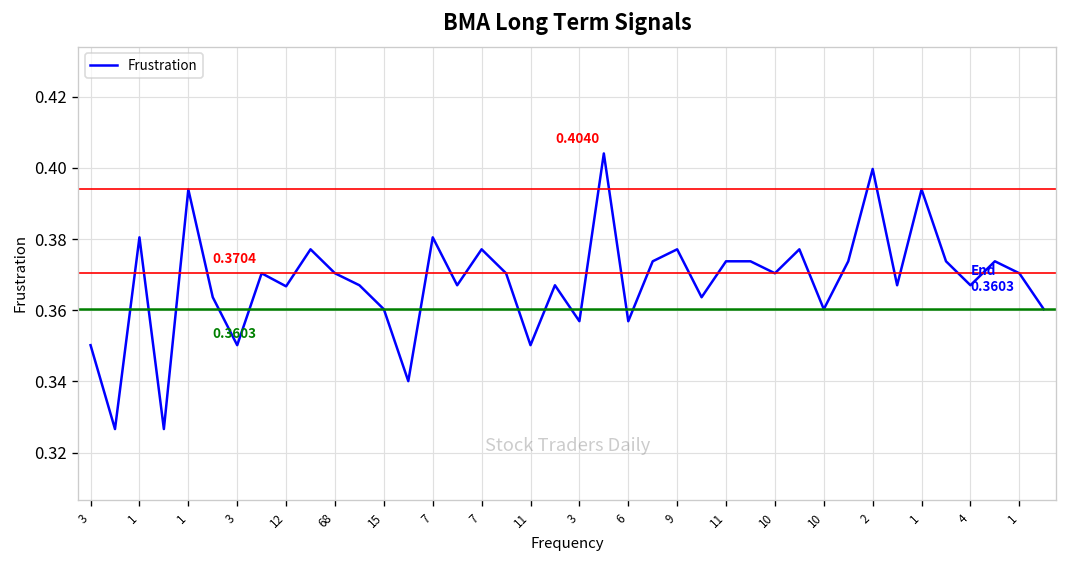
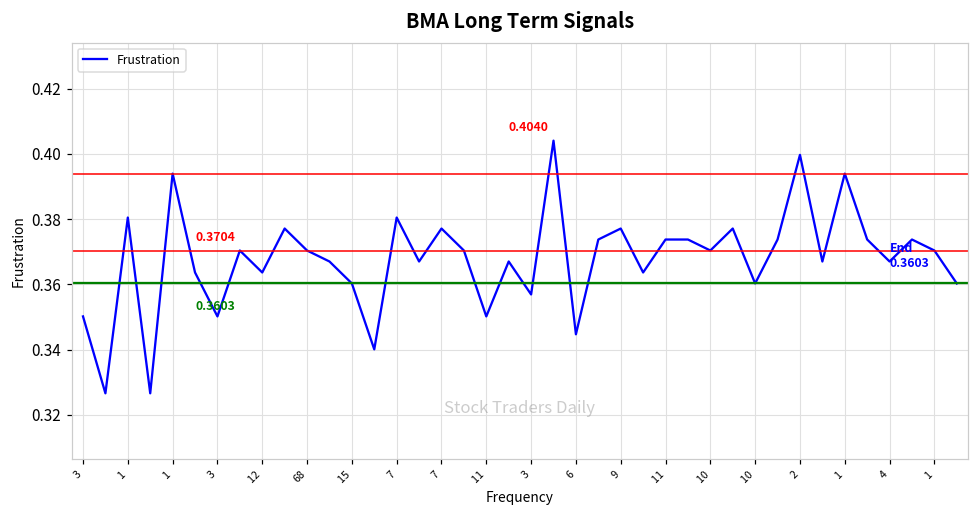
12: 0.367 -> 0.364
6: 0.357 -> 0.345
